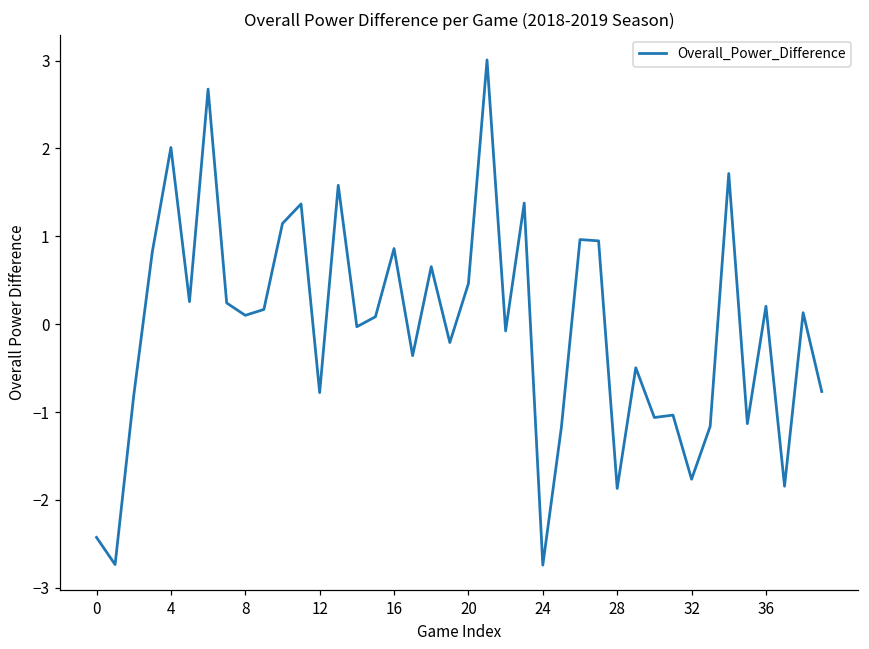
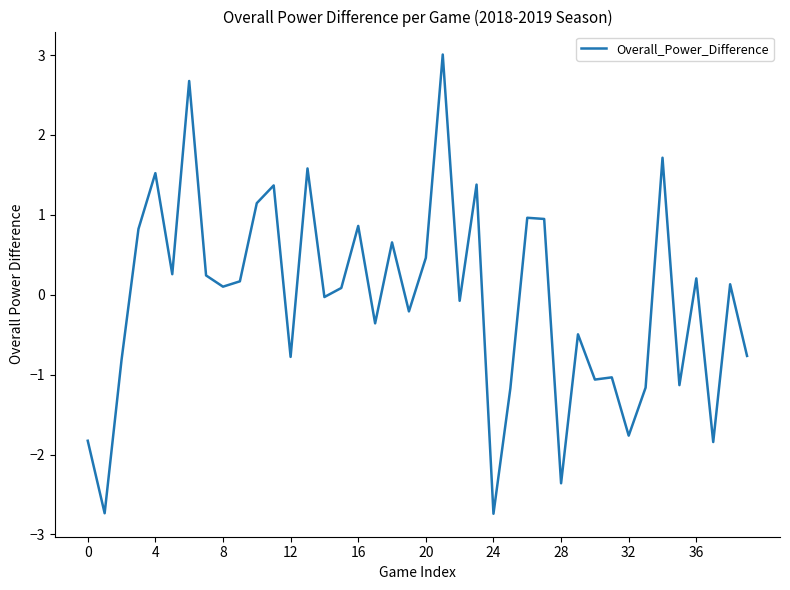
0: -2.4 -> -1.8
4: 2.0 -> 1.5
28: -1.9 -> -2.4
